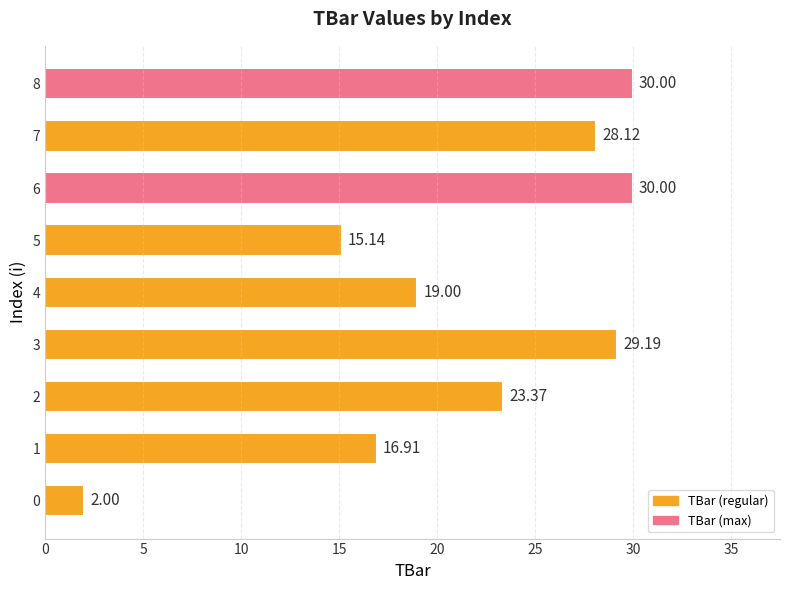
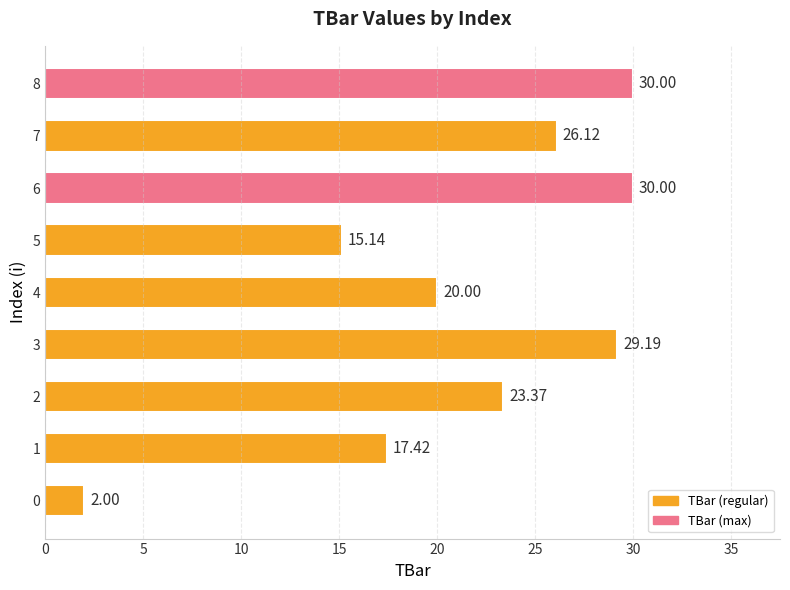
7: 28.12 -> 26.12
4: 19.00 -> 20.00
1: 16.91 -> 17.42
